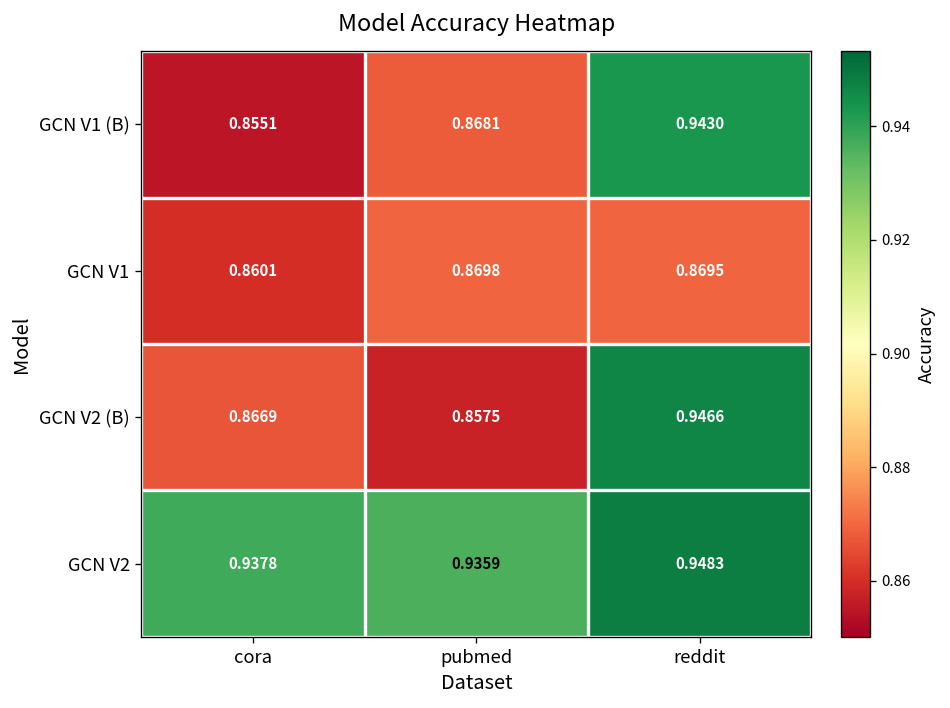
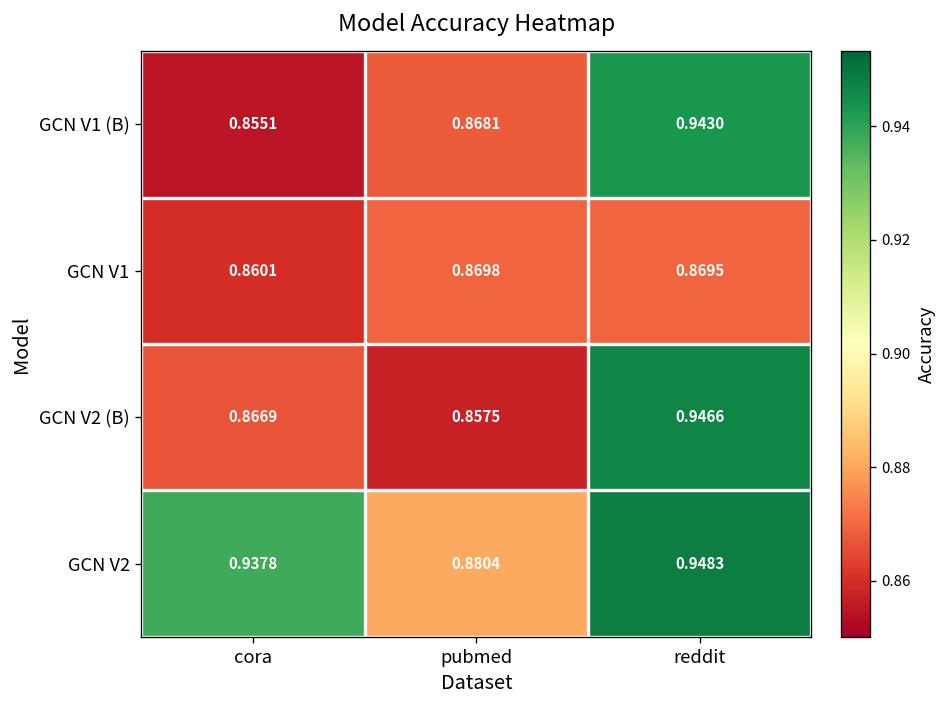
GCN V2, pubmed: 0.9359 -> 0.8804
